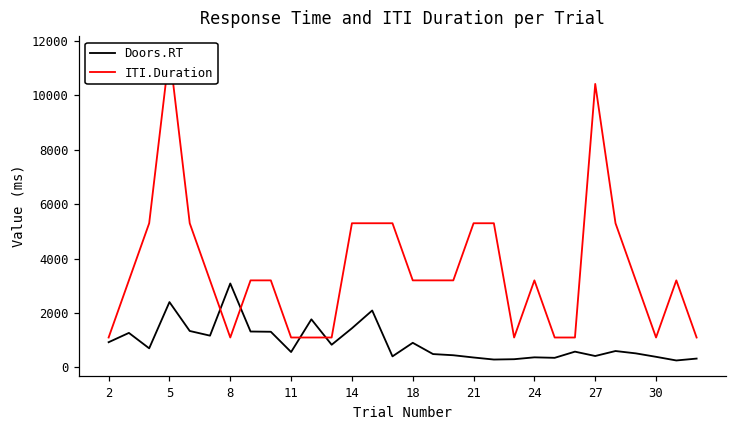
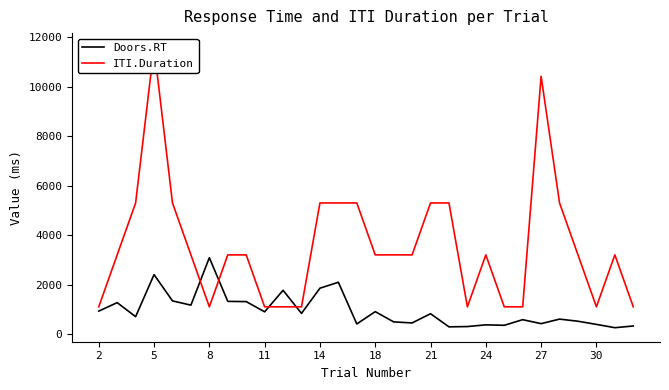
Doors.RT, 11: 600 -> 900
Doors.RT, 14: 1400 -> 1900
Doors.RT, 21: 400 -> 800
